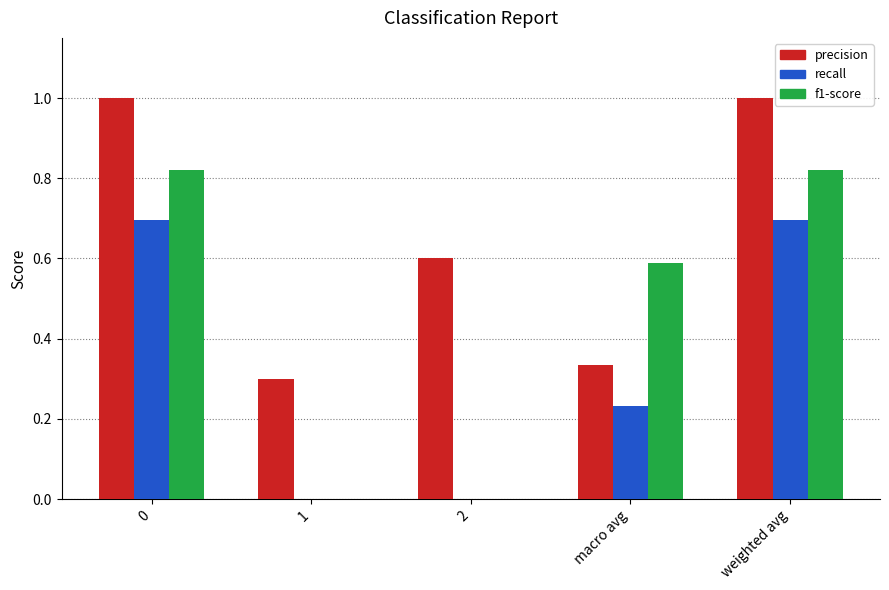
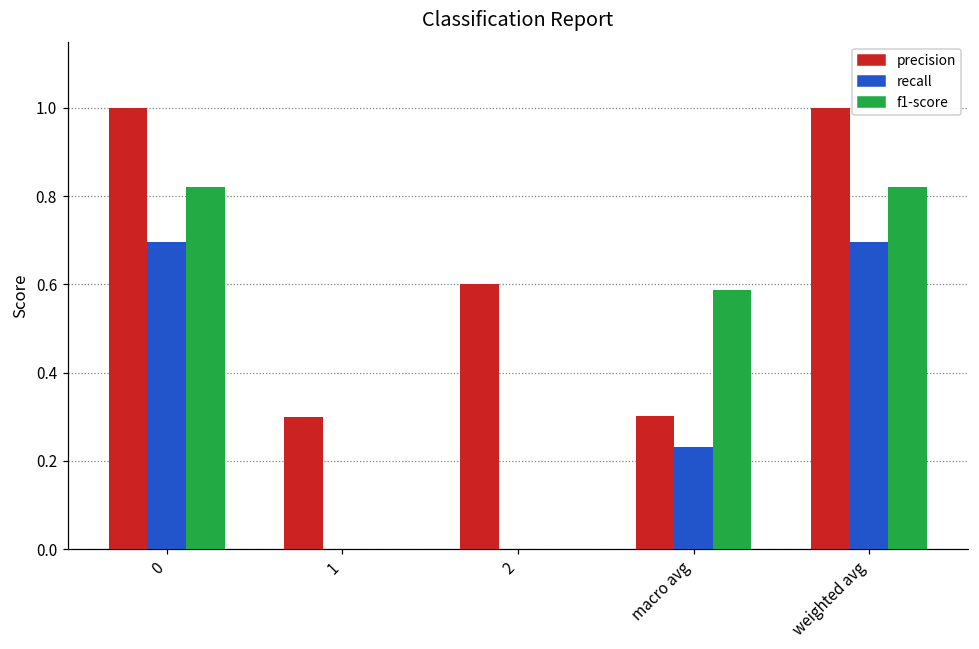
precision, macro avg: 0.33 -> 0.30
